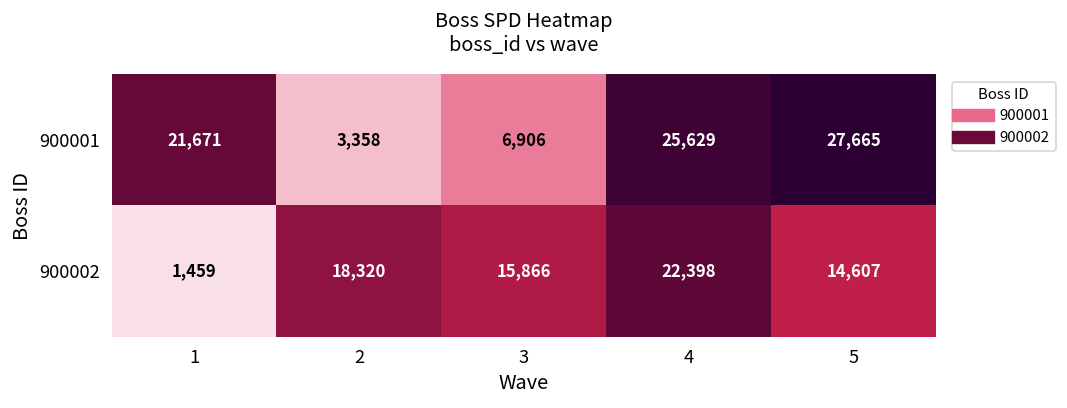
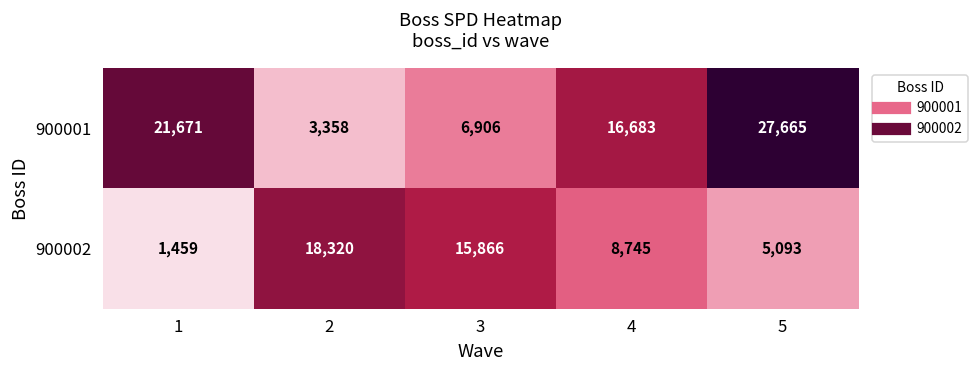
900001, 4: 25,629 -> 16,683
900002, 4: 22,398 -> 8,745
900002, 5: 14,607 -> 5,093
